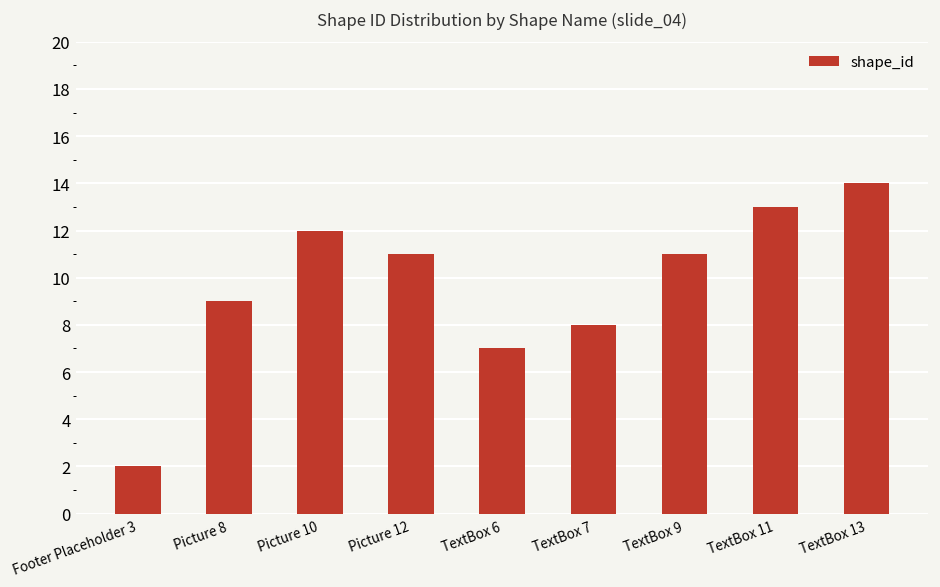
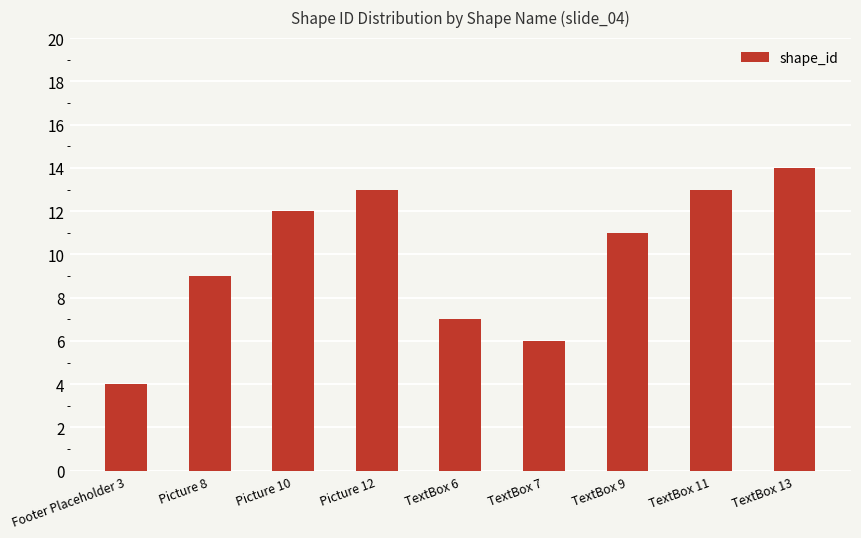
Footer Placeholder 3: 2 -> 4
Picture 12: 11 -> 13
TextBox 7: 8 -> 6
